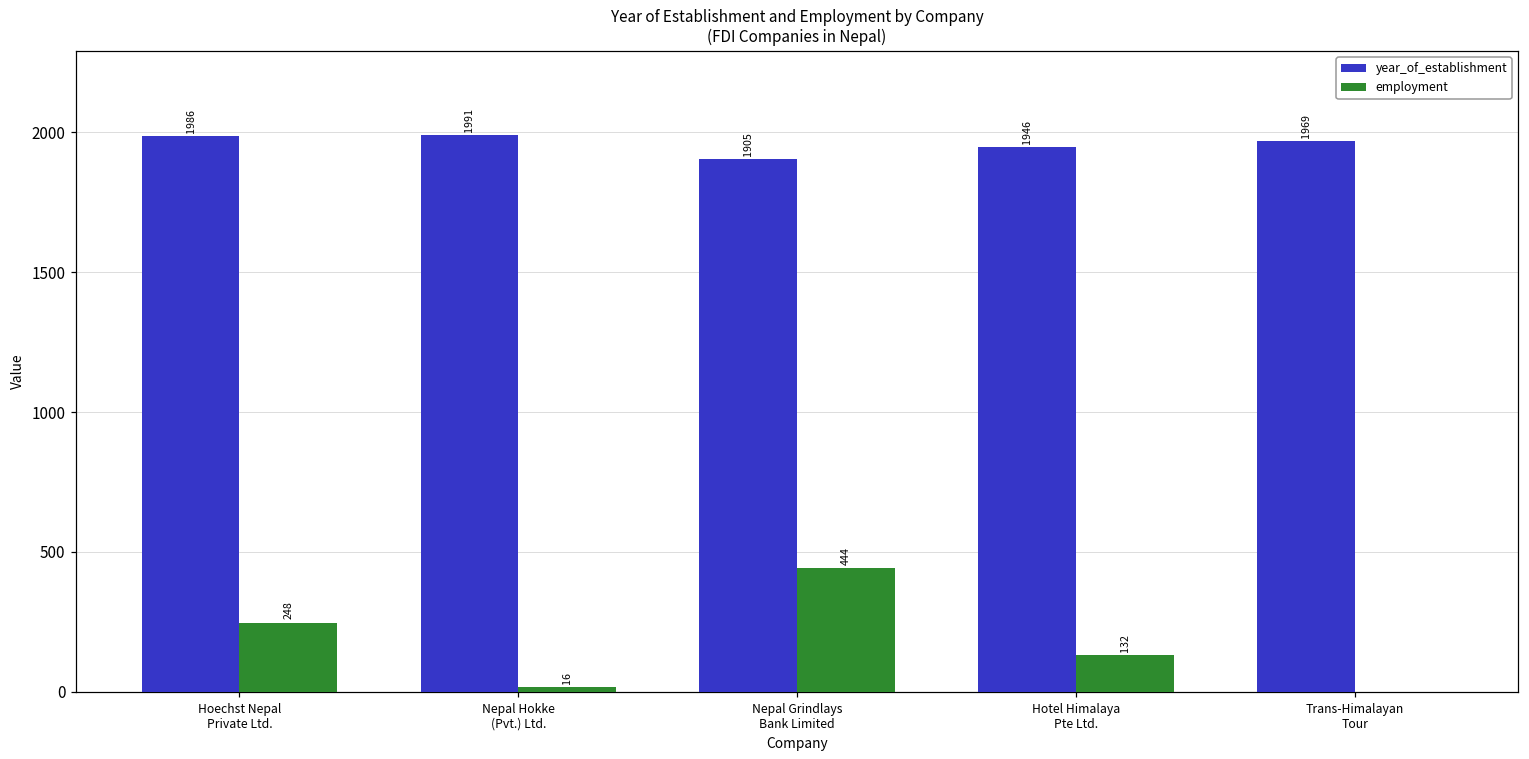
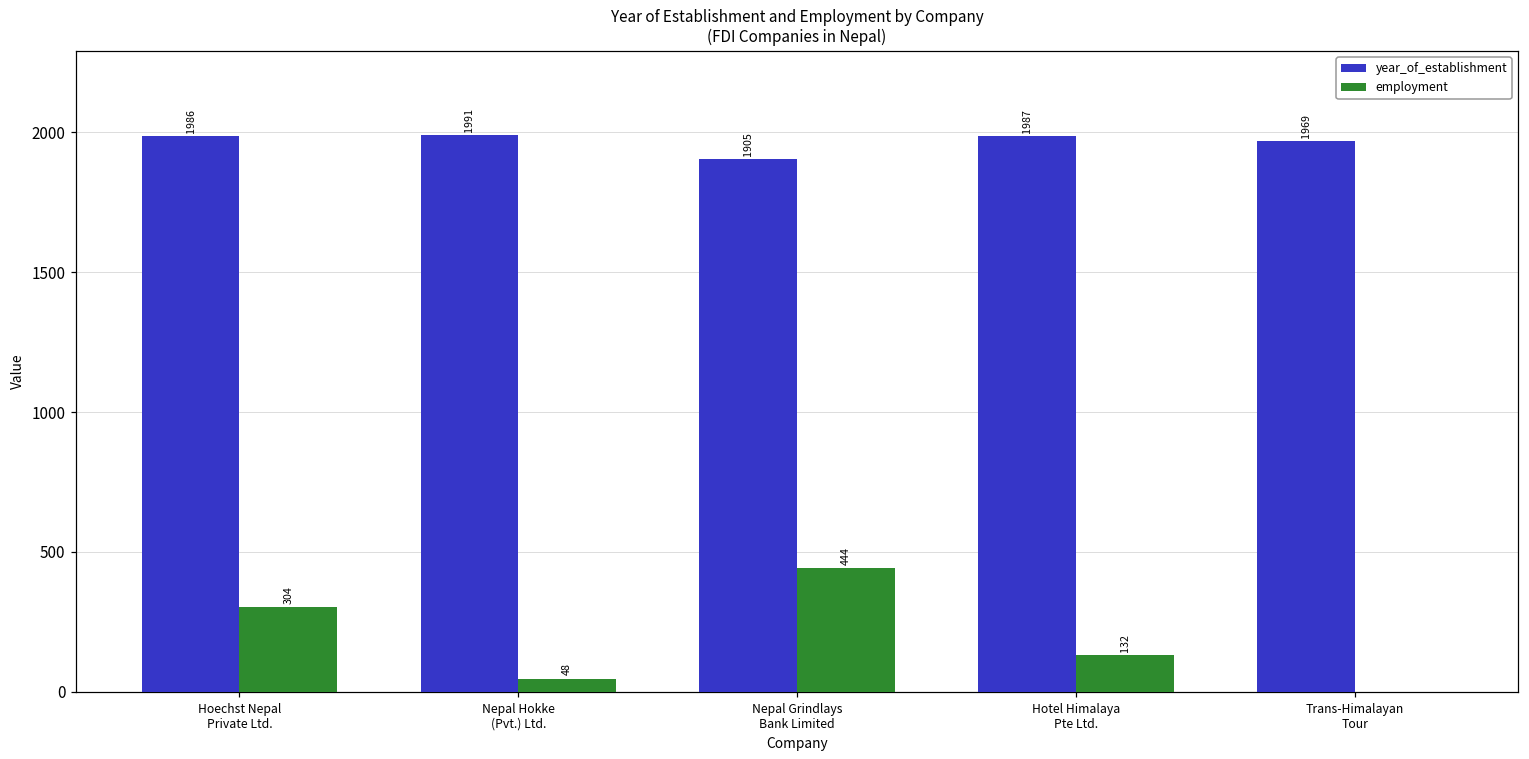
employment, Hoechst Nepal Private Ltd.: 248 -> 304
employment, Nepal Hokke (Pvt.) Ltd.: 16 -> 48
year_of_establishment, Hotel Himalaya Pte Ltd.: 1946 -> 1987
